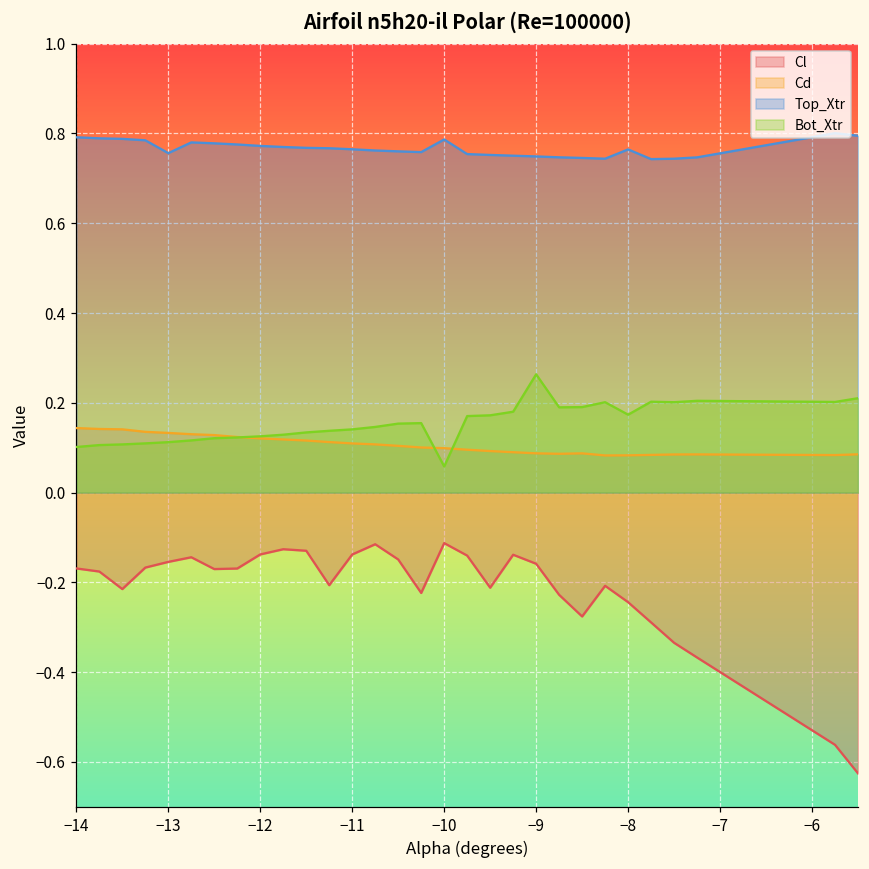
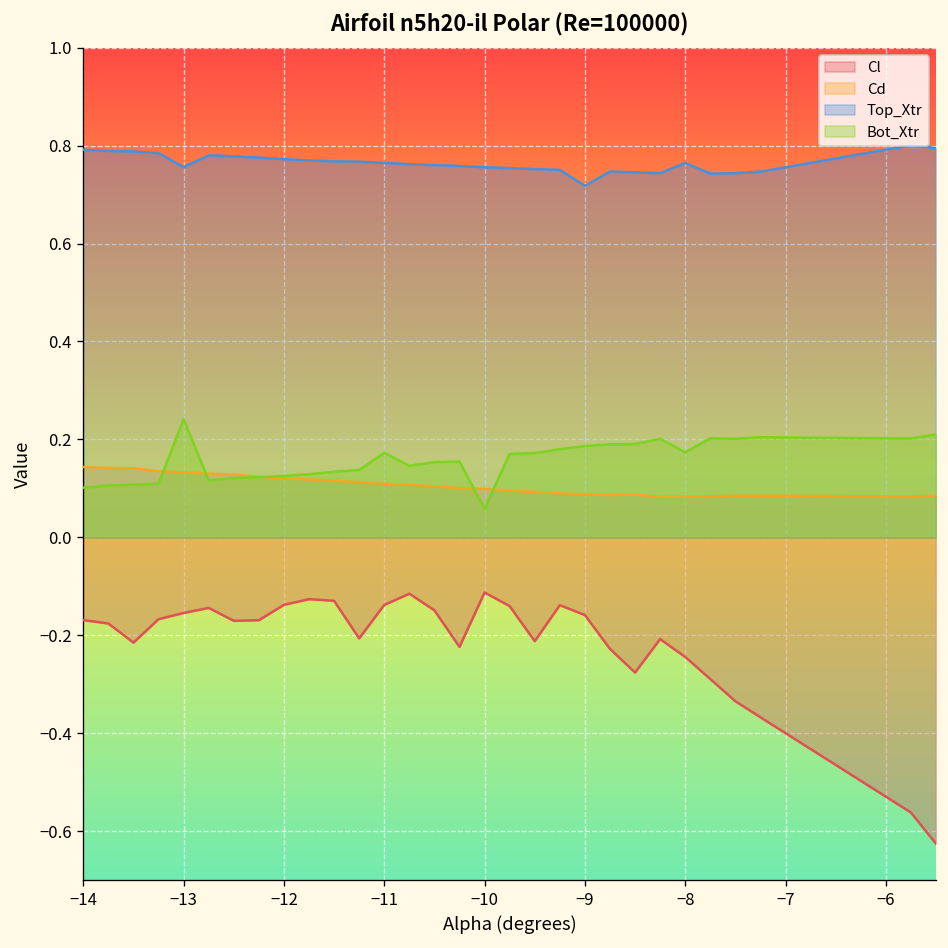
Bot_Xtr, −13: 0.11 -> 0.24
Bot_Xtr, −11: 0.14 -> 0.17
Top_Xtr, −10: 0.79 -> 0.76
Top_Xtr, −9: 0.75 -> 0.72
Bot_Xtr, −9: 0.26 -> 0.19
